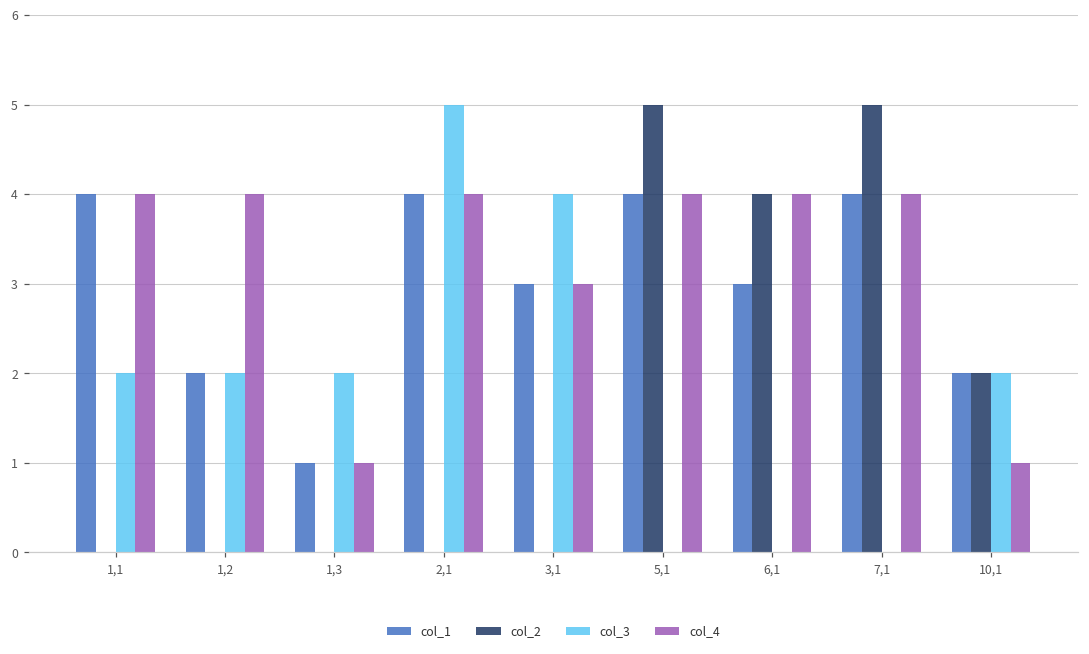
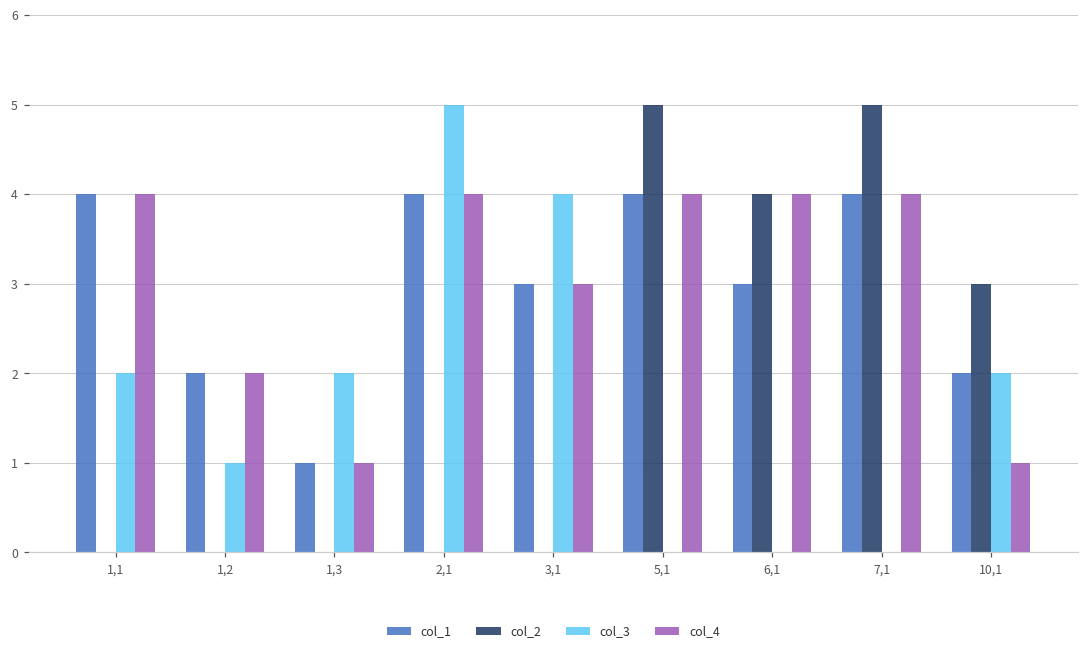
col_3, 1,2: 2 -> 1
col_4, 1,2: 4 -> 2
col_2, 10,1: 2 -> 3
